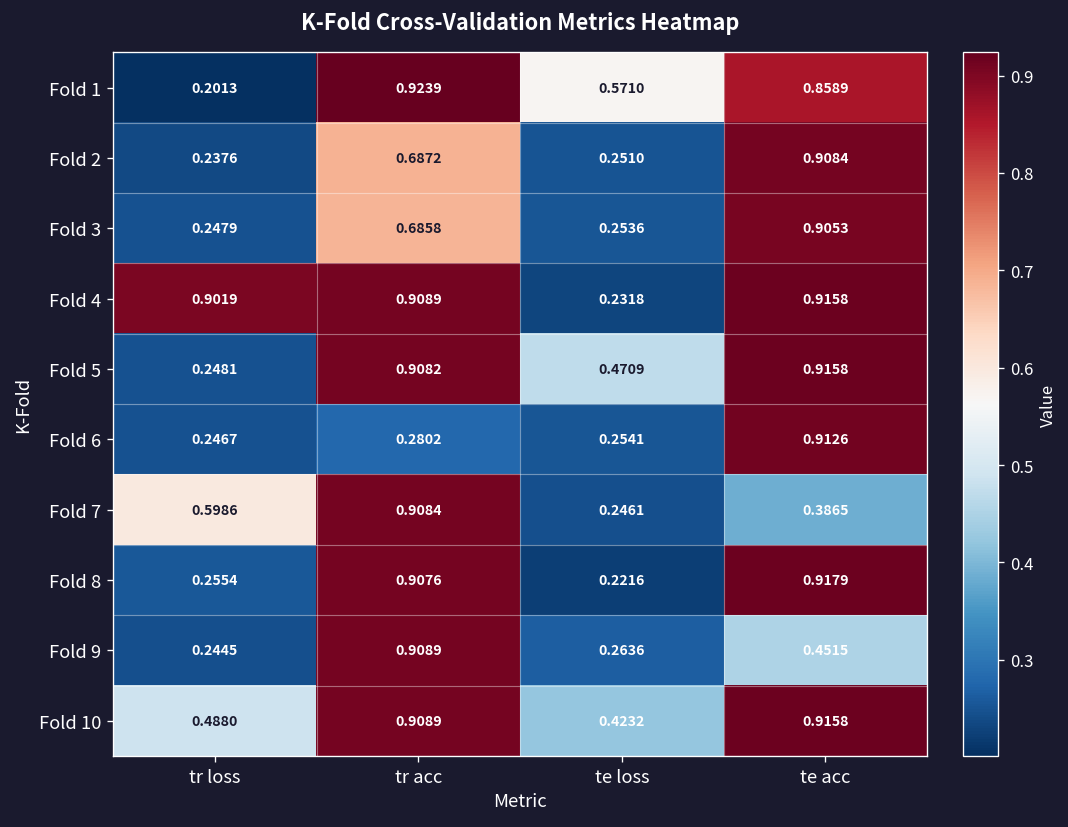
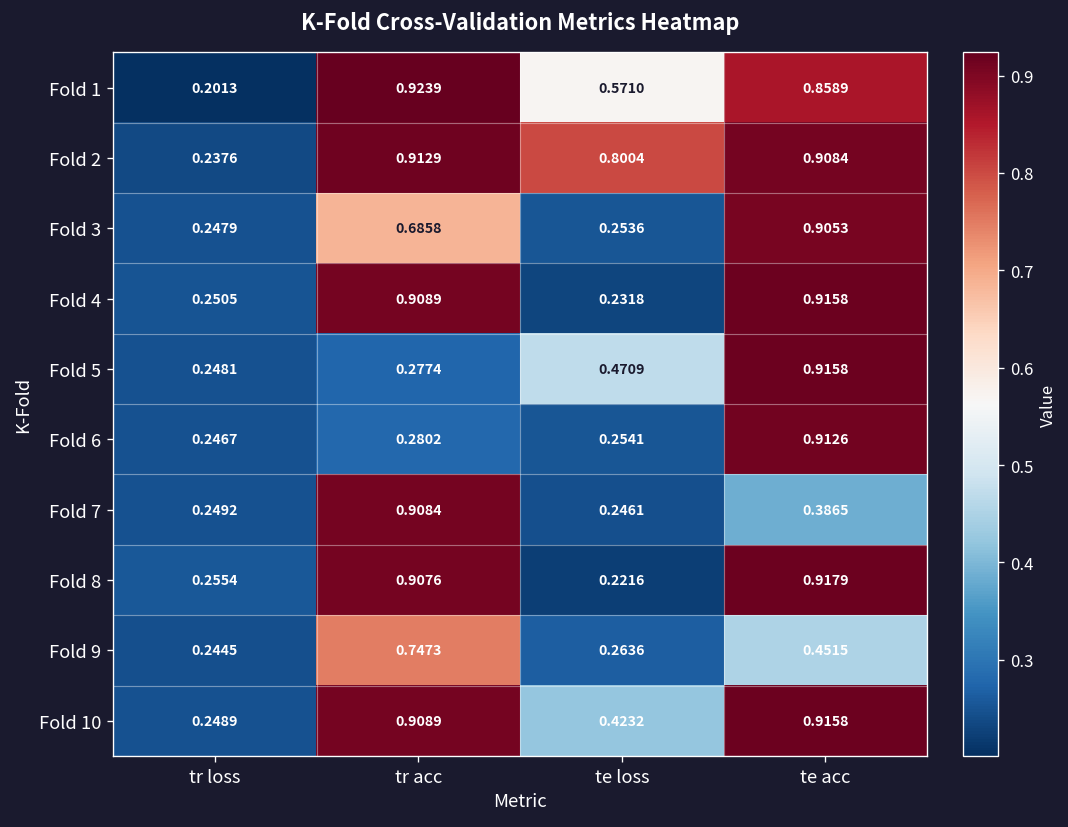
Fold 2, tr acc: 0.6872 -> 0.9129
Fold 2, te loss: 0.2510 -> 0.8004
Fold 4, tr loss: 0.9019 -> 0.2505
Fold 5, tr acc: 0.9082 -> 0.2774
Fold 7, tr loss: 0.5986 -> 0.2492
Fold 9, tr acc: 0.9089 -> 0.7473
Fold 10, tr loss: 0.4880 -> 0.2489
